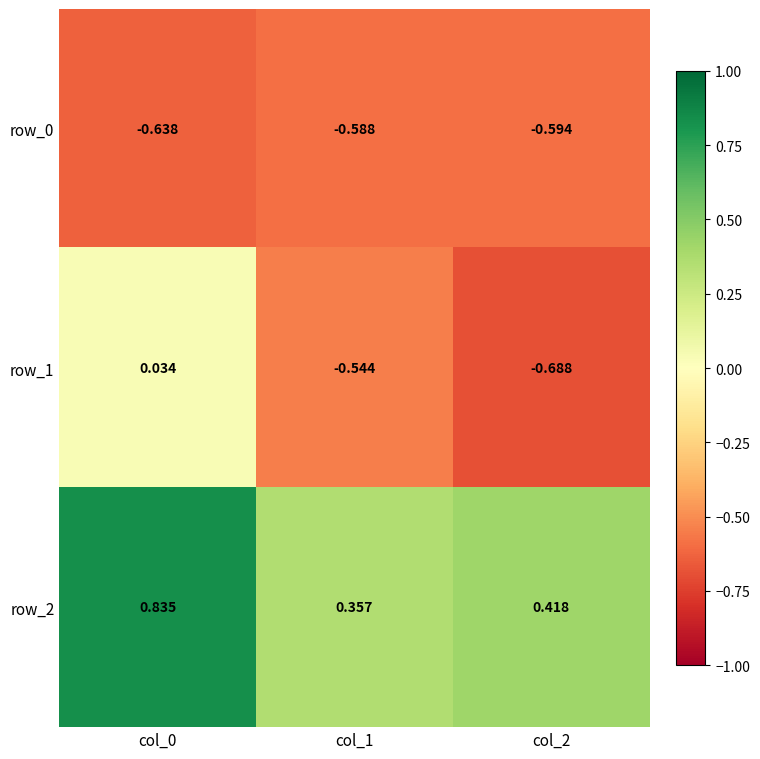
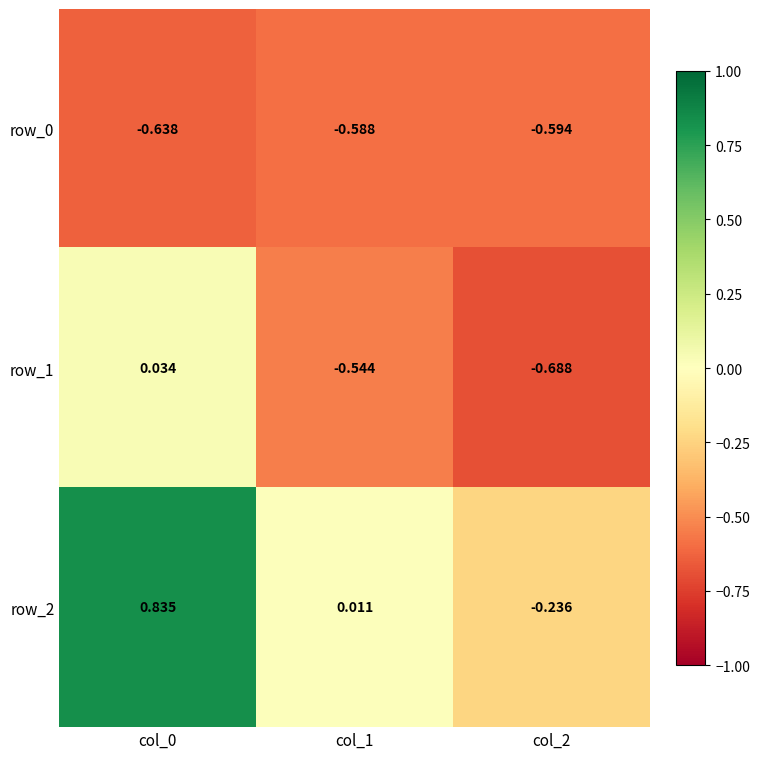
row_2, col_1: 0.357 -> 0.011
row_2, col_2: 0.418 -> -0.236
